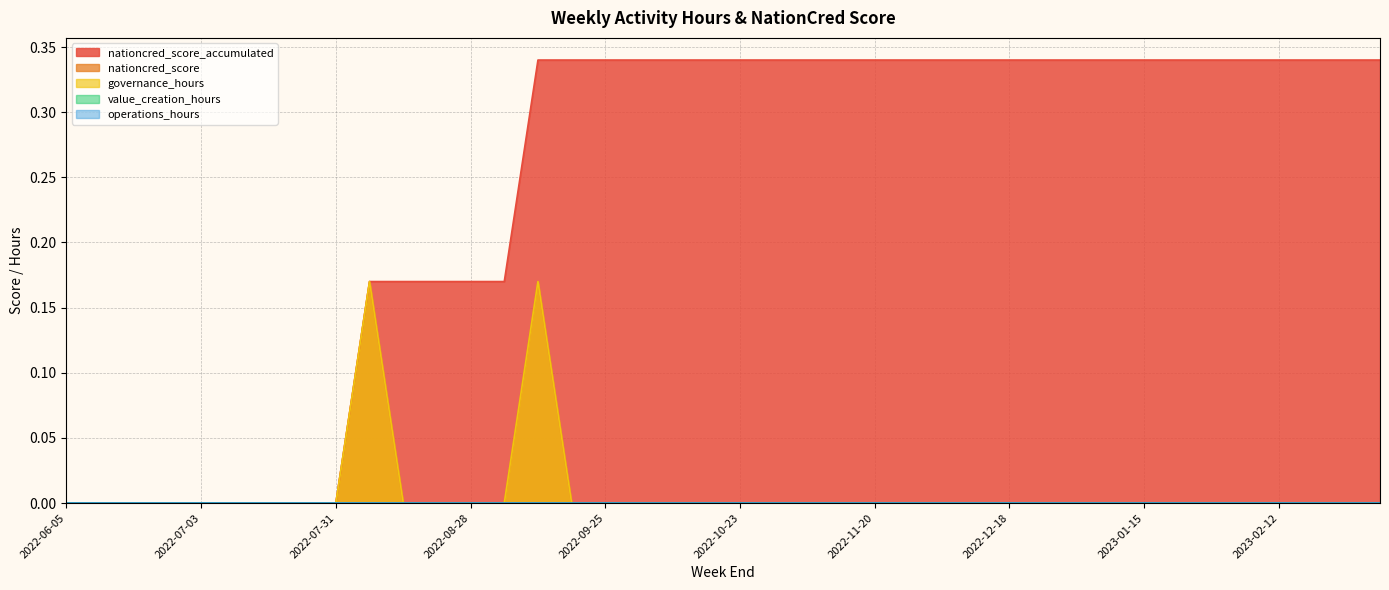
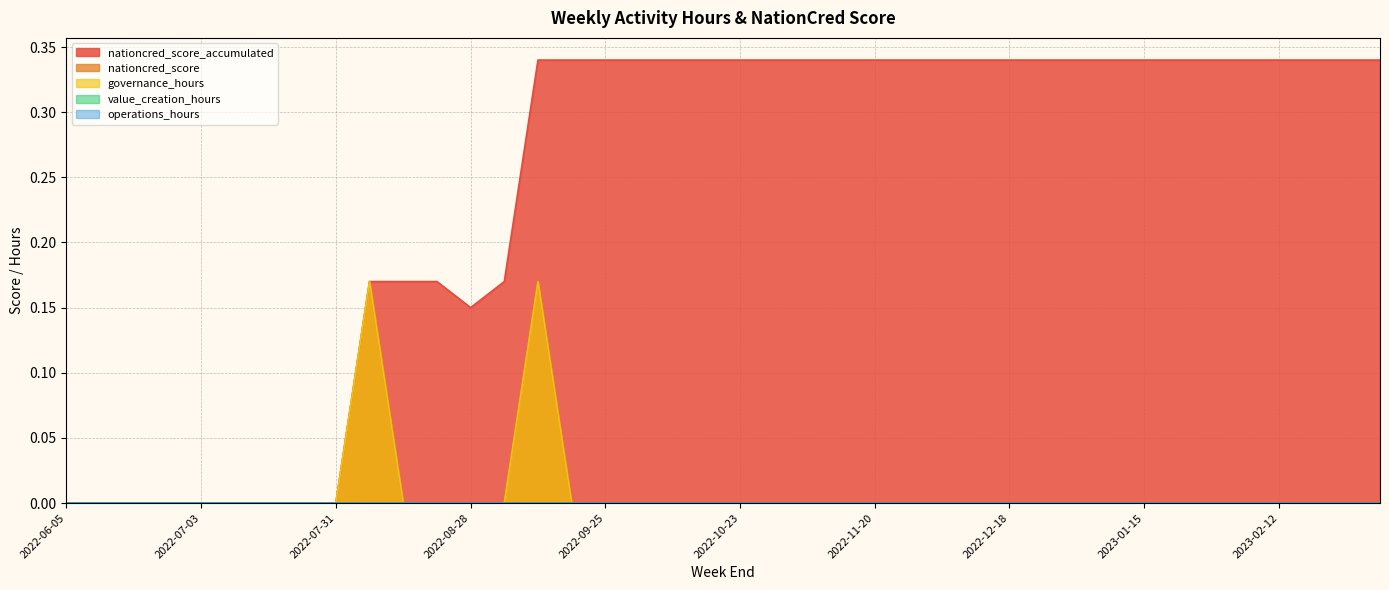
nationcred_score_accumulated, 2022-08-28: 0.17 -> 0.15
